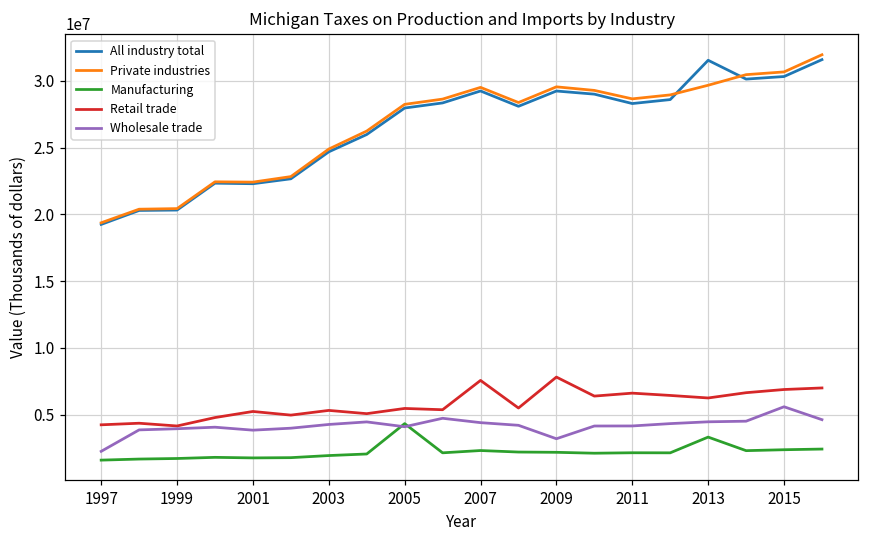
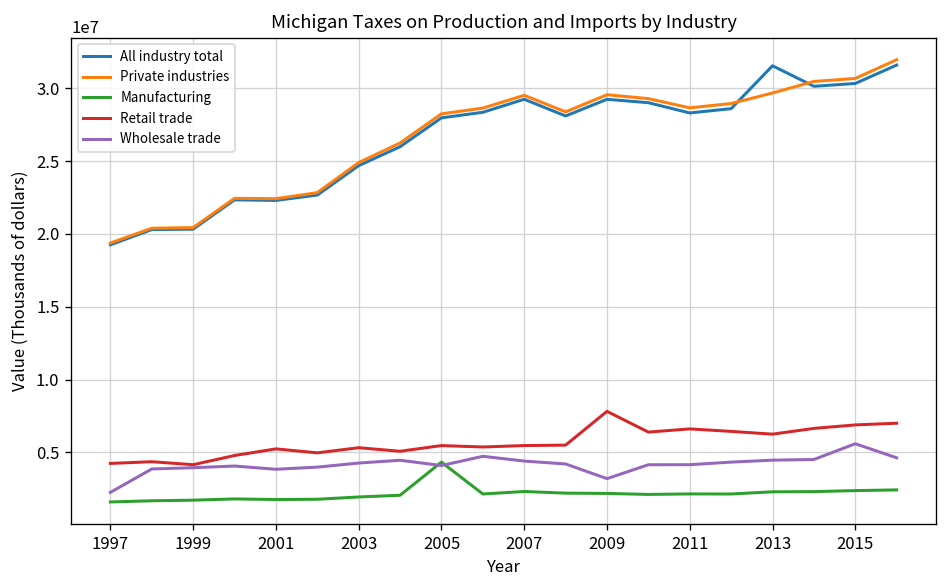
Retail trade, 2007: 7600000 -> 5500000
Manufacturing, 2013: 3300000 -> 2300000
